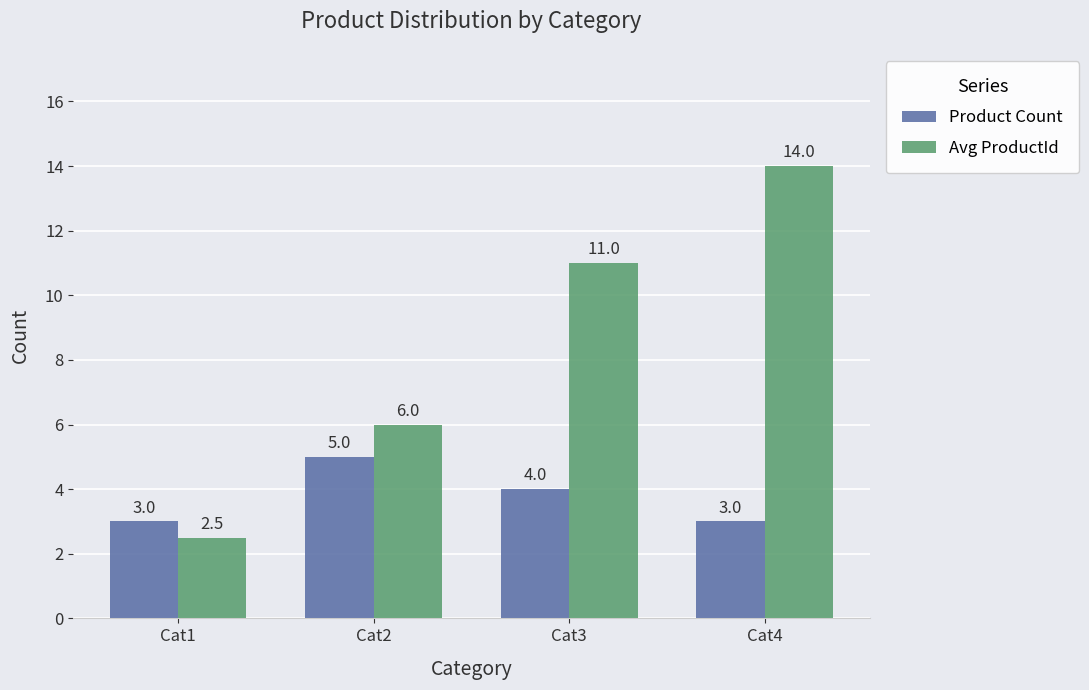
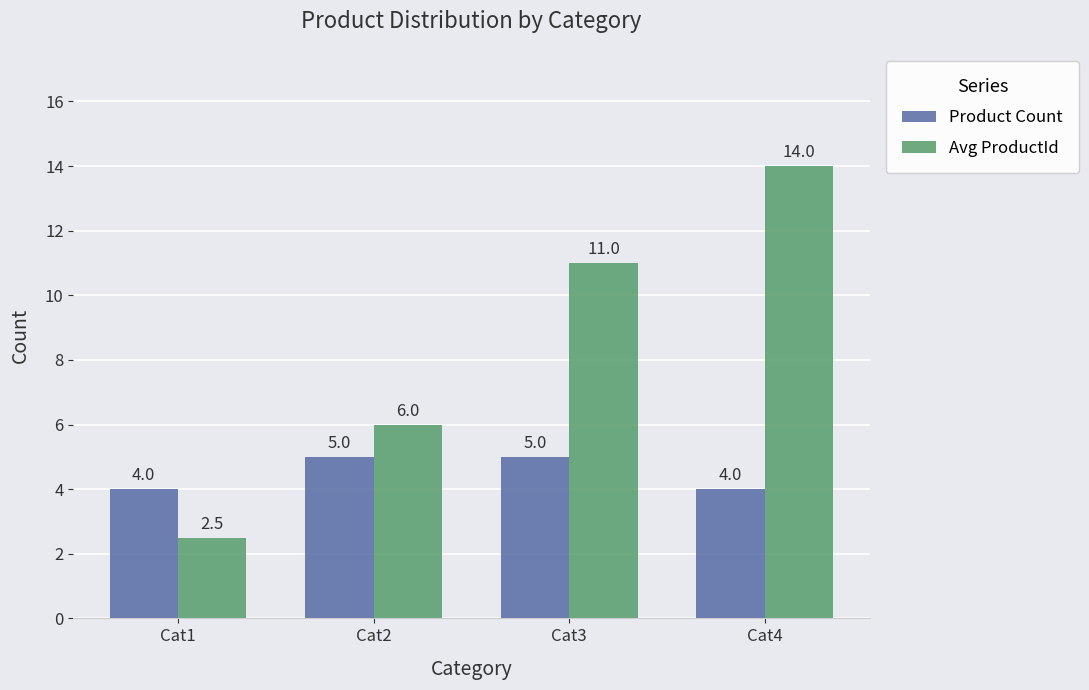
Product Count, Cat1: 3.0 -> 4.0
Product Count, Cat3: 4.0 -> 5.0
Product Count, Cat4: 3.0 -> 4.0
